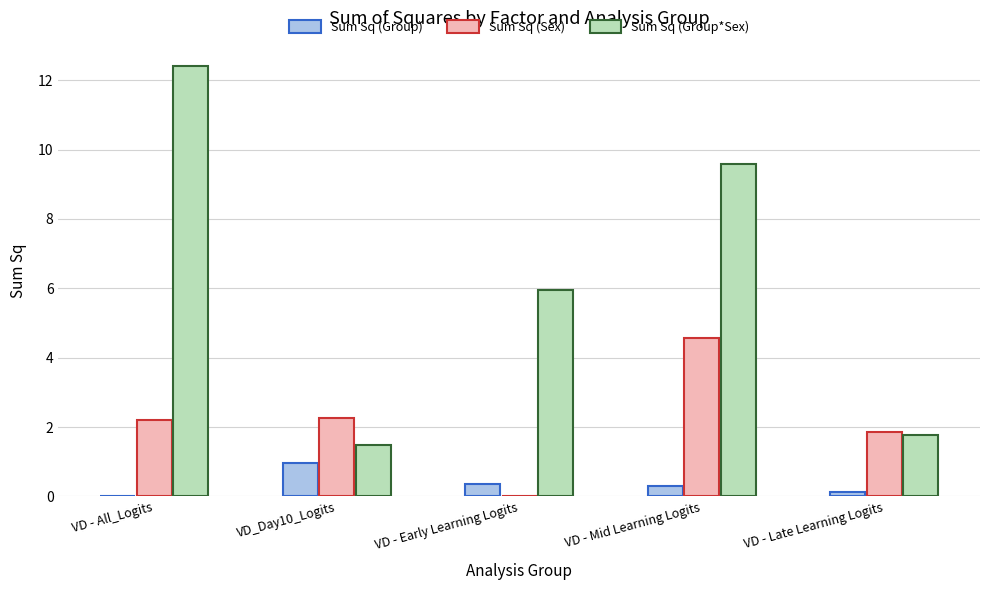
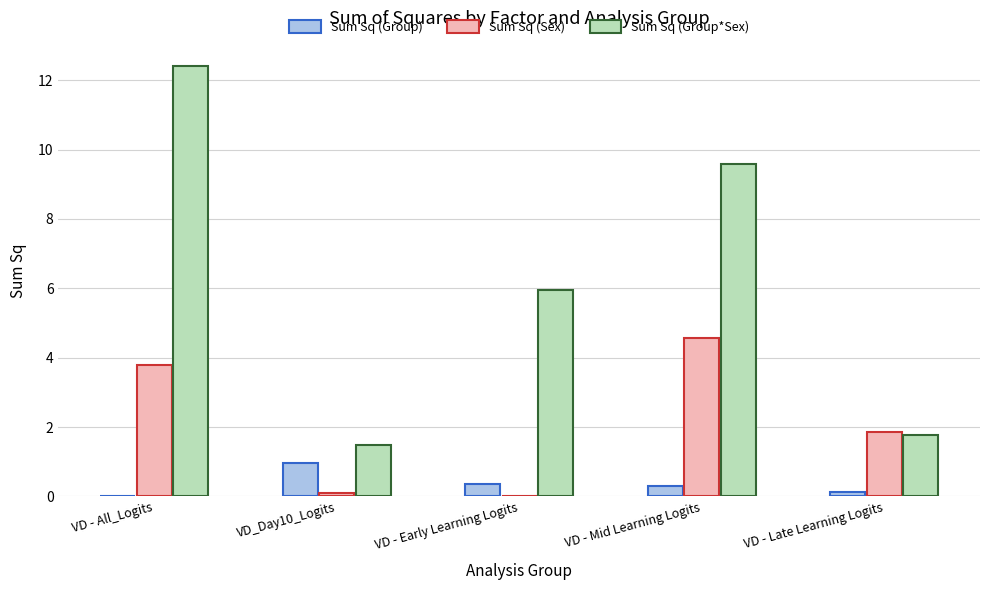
Sum Sq (Sex), VD - All_Logits: 2.2 -> 3.8
Sum Sq (Sex), VD_Day10_Logits: 2.3 -> 0.1
